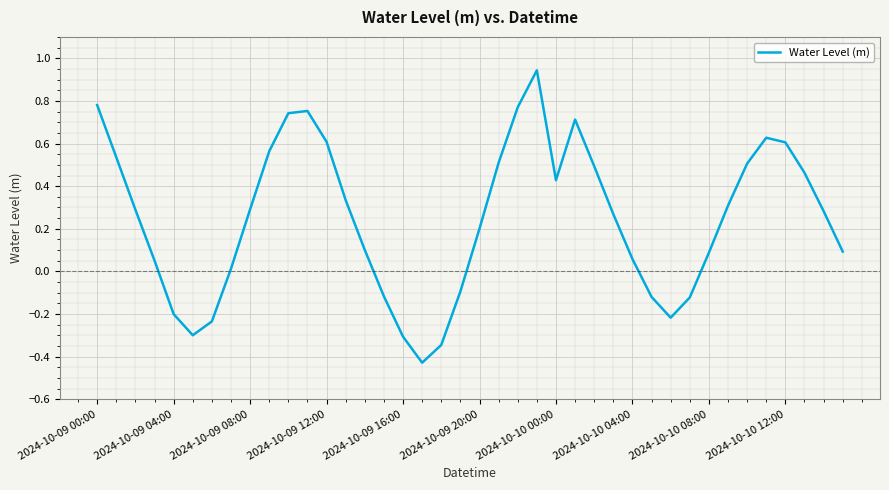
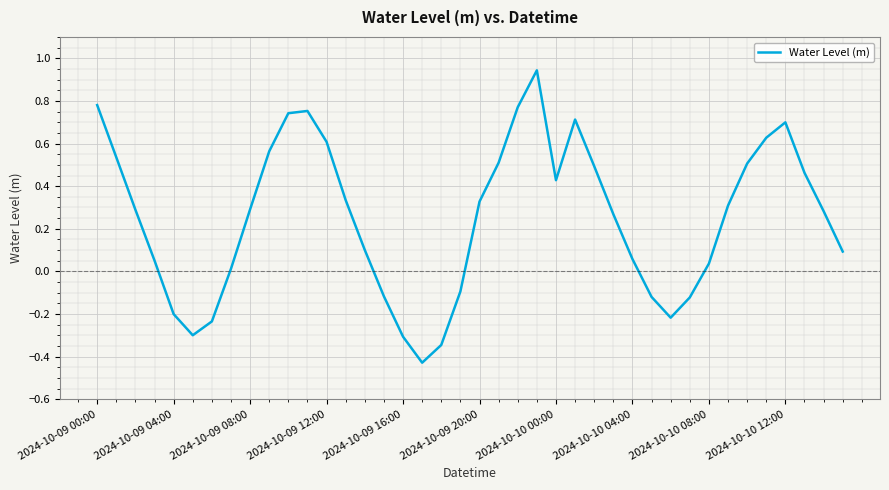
2024-10-09 20:00: 0.20 -> 0.33
2024-10-10 08:00: 0.09 -> 0.04
2024-10-10 12:00: 0.61 -> 0.70
